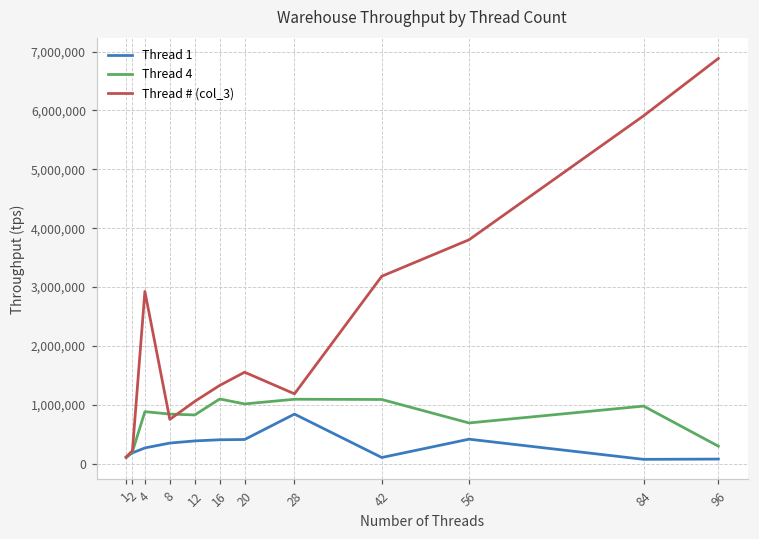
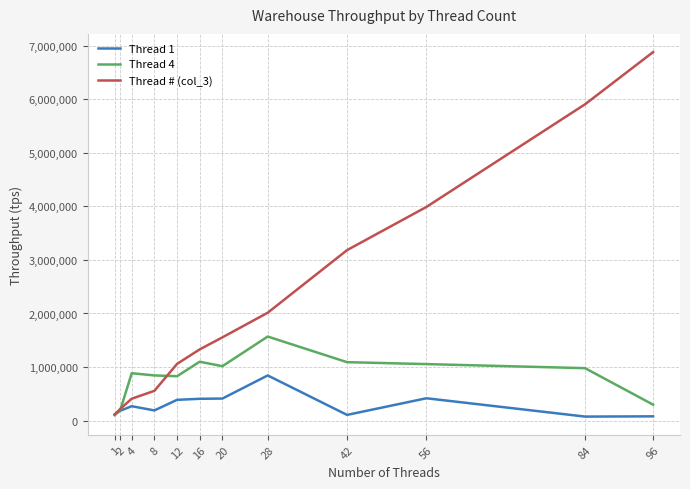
Thread # (col_3), 4: 2,900,000 -> 400,000
Thread 1, 8: 400,000 -> 200,000
Thread # (col_3), 8: 800,000 -> 600,000
Thread 4, 28: 1,100,000 -> 1,600,000
Thread # (col_3), 28: 1,200,000 -> 2,000,000
Thread 4, 56: 700,000 -> 1,100,000
Thread # (col_3), 56: 3,800,000 -> 4,000,000
